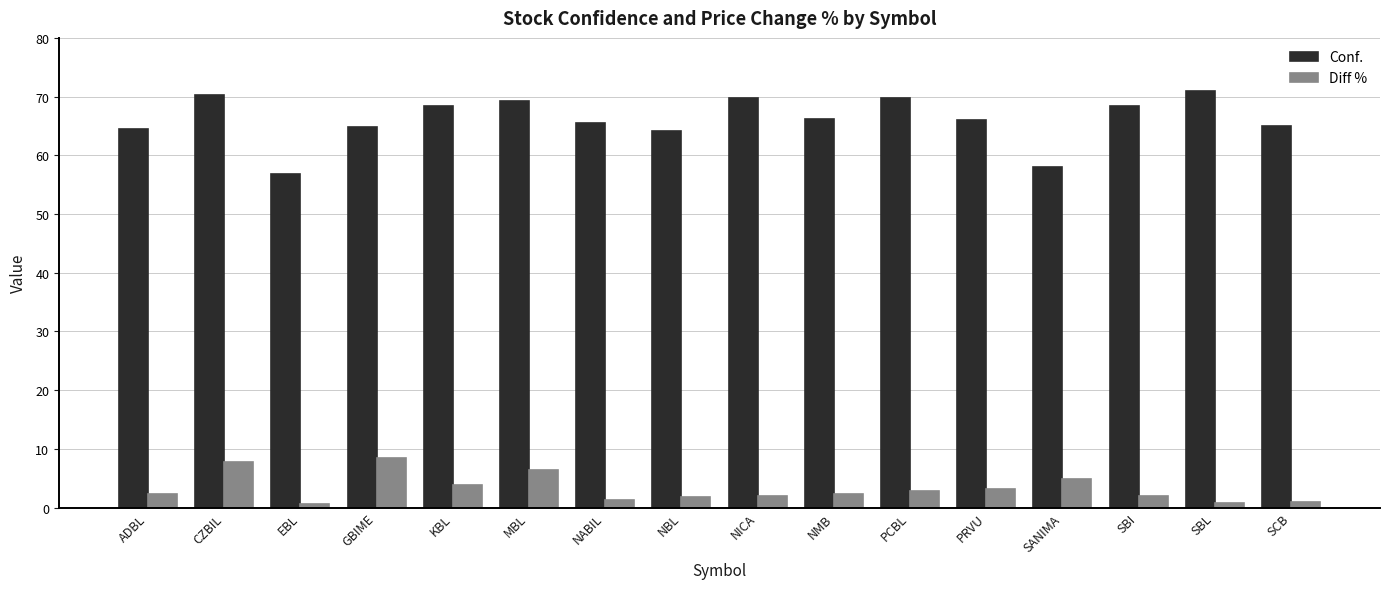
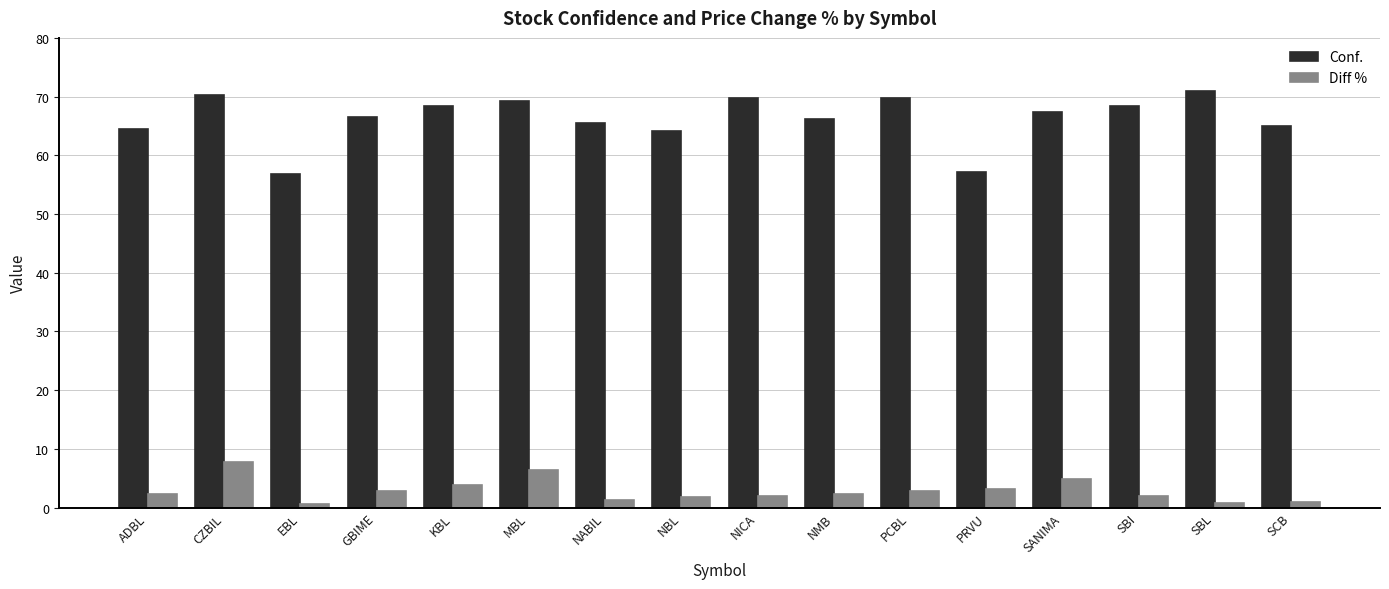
Conf., GBIME: 65 -> 67
Diff %, GBIME: 8 -> 3
Conf., PRVU: 66 -> 57
Conf., SANIMA: 58 -> 67
